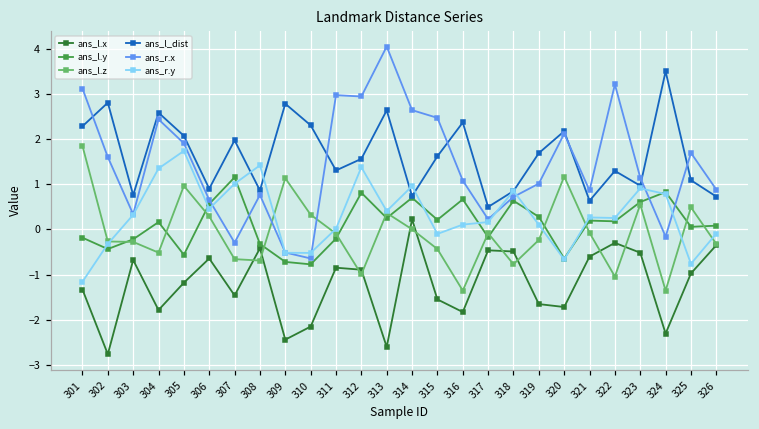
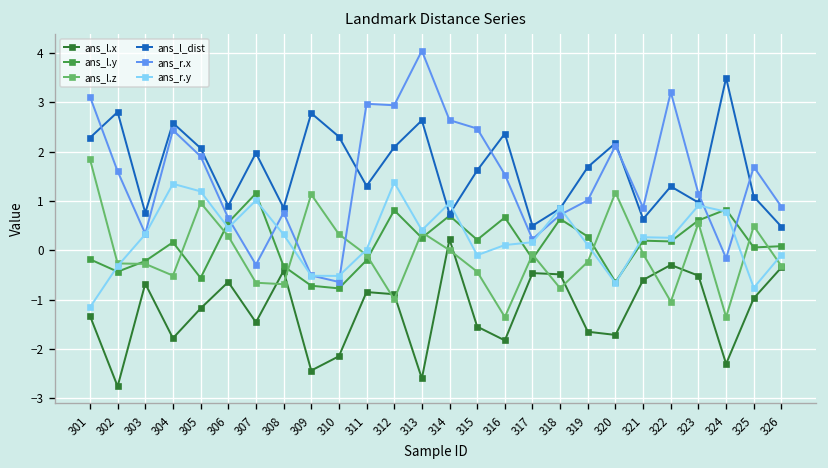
ans_r.y, 305: 1.7 -> 1.2
ans_r.y, 308: 1.4 -> 0.3
ans_l_dist, 312: 1.6 -> 2.1
ans_r.x, 316: 1.1 -> 1.5
ans_l_dist, 326: 0.7 -> 0.5
